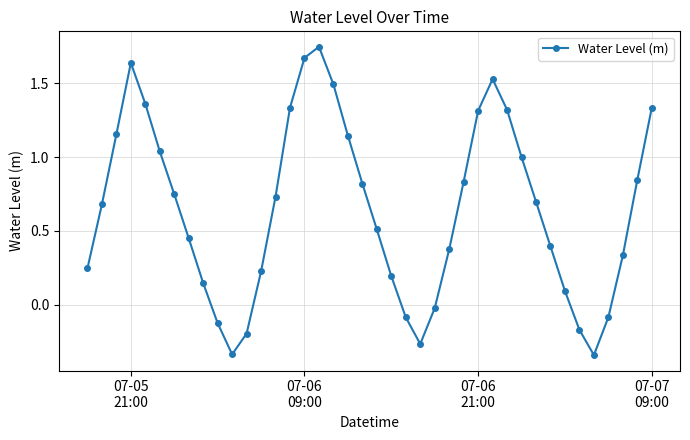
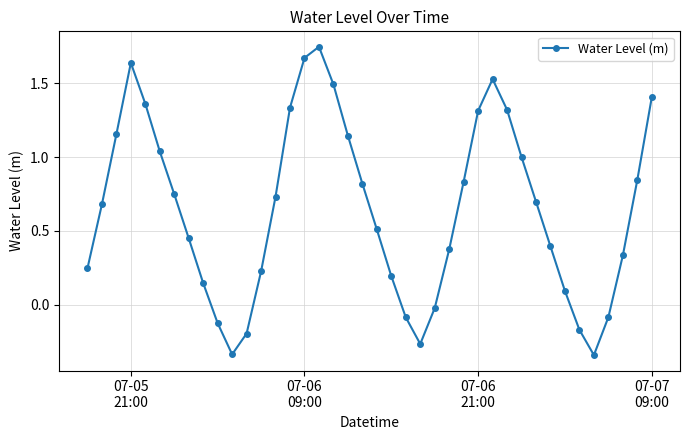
07-07 09:00: 1.33 -> 1.40
